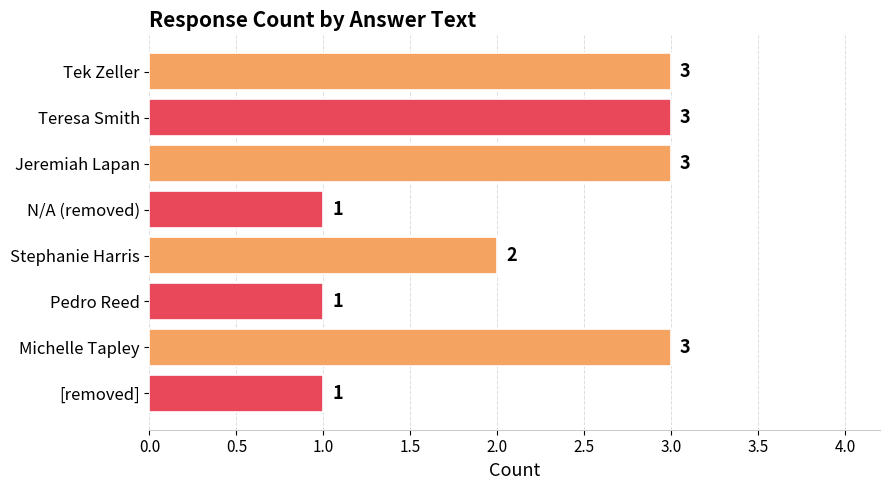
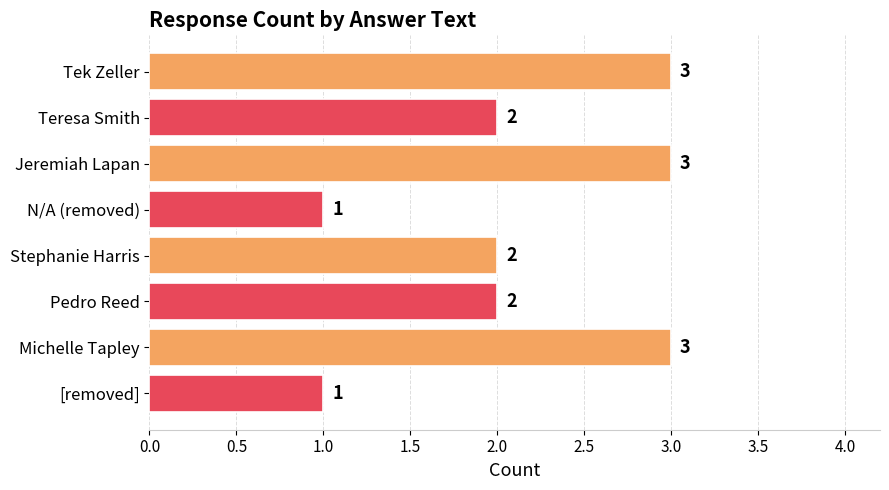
Teresa Smith: 3 -> 2
Pedro Reed: 1 -> 2
